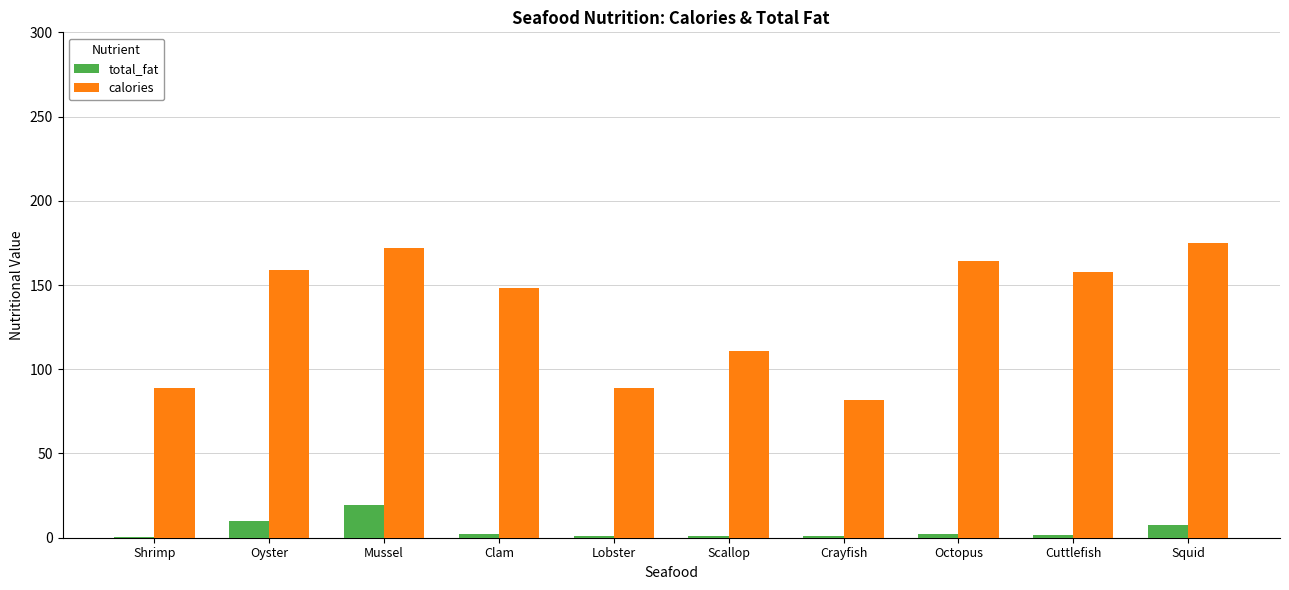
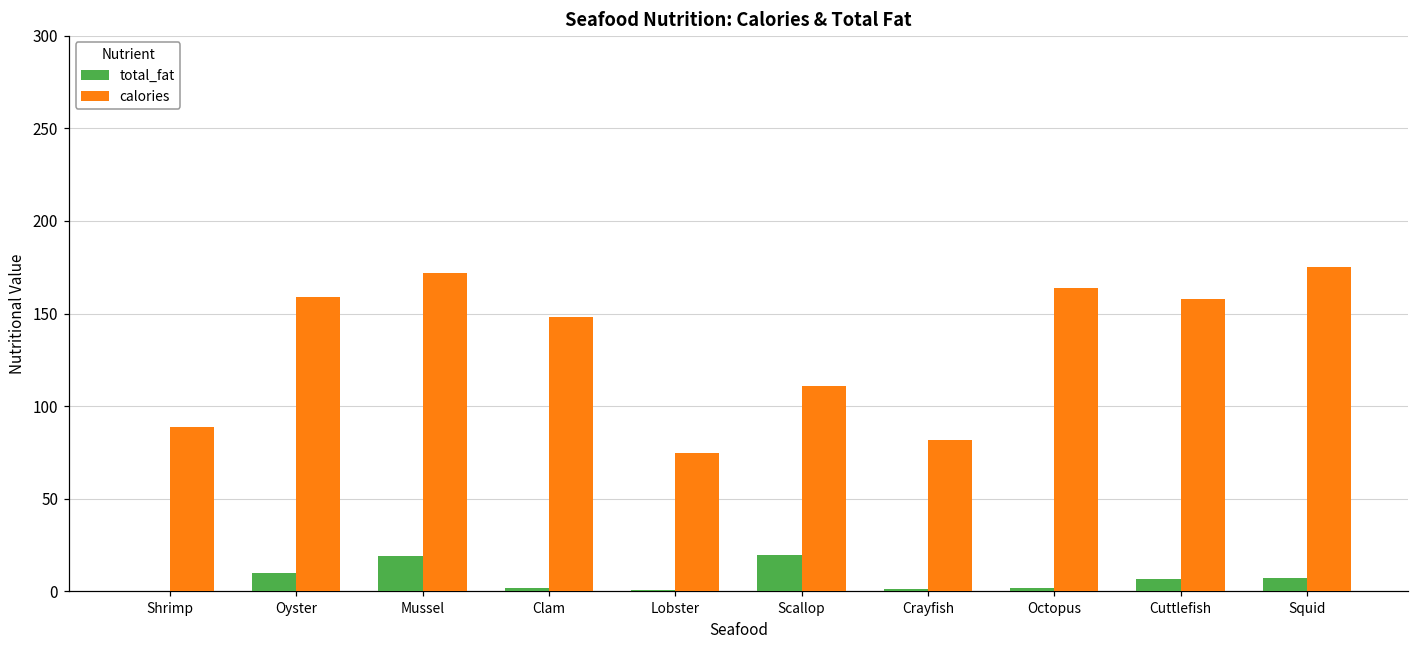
calories, Lobster: 89 -> 75
total_fat, Scallop: 1 -> 20
total_fat, Cuttlefish: 1 -> 7
